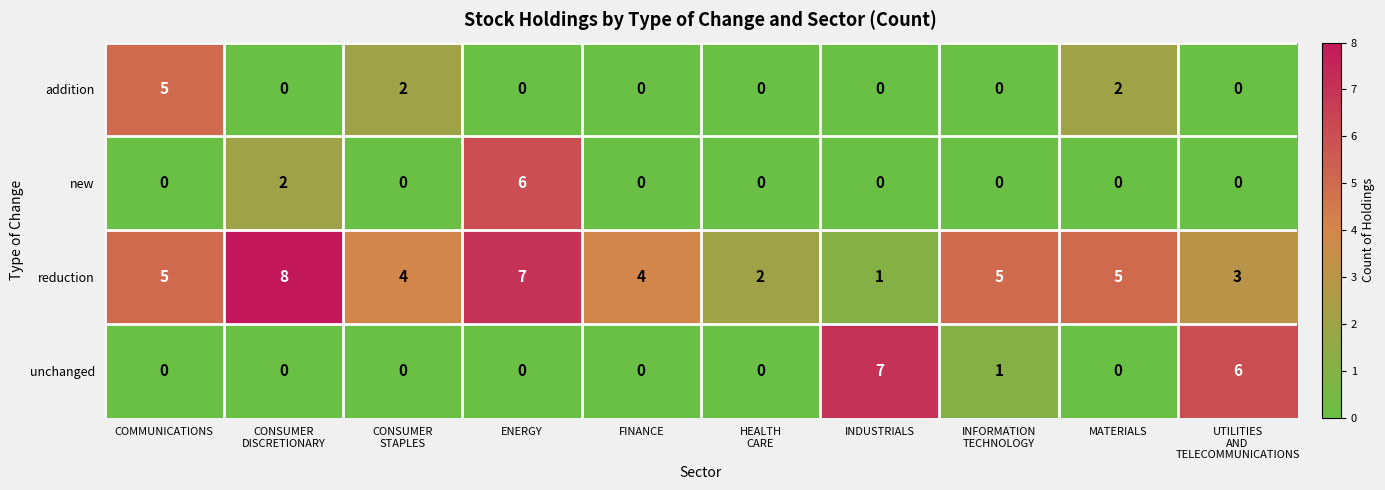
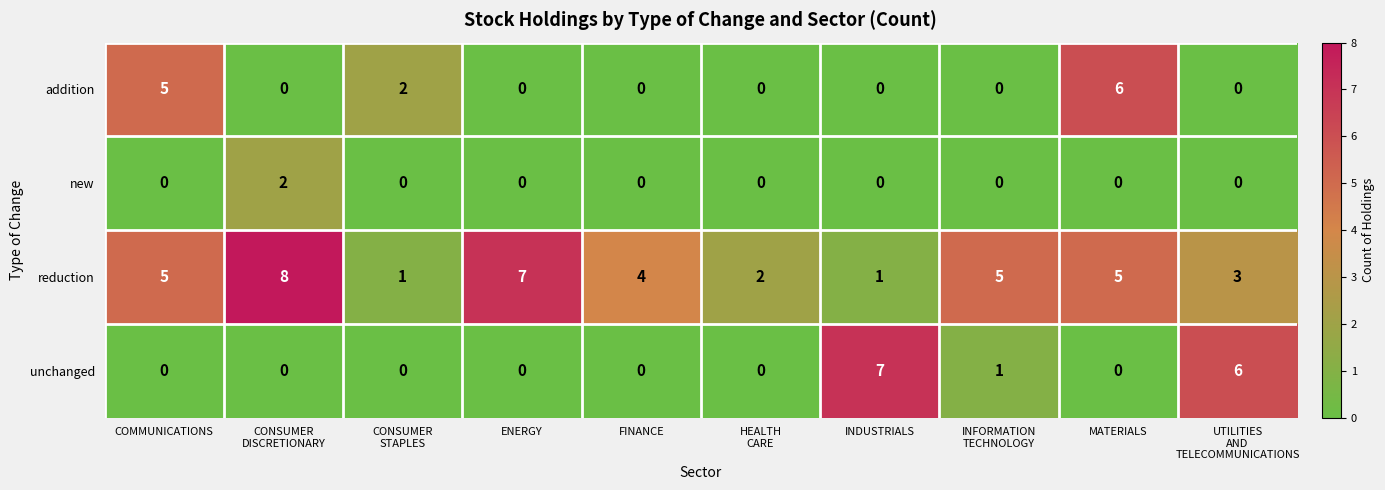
addition, MATERIALS: 2 -> 6
new, ENERGY: 6 -> 0
reduction, CONSUMER STAPLES: 4 -> 1
